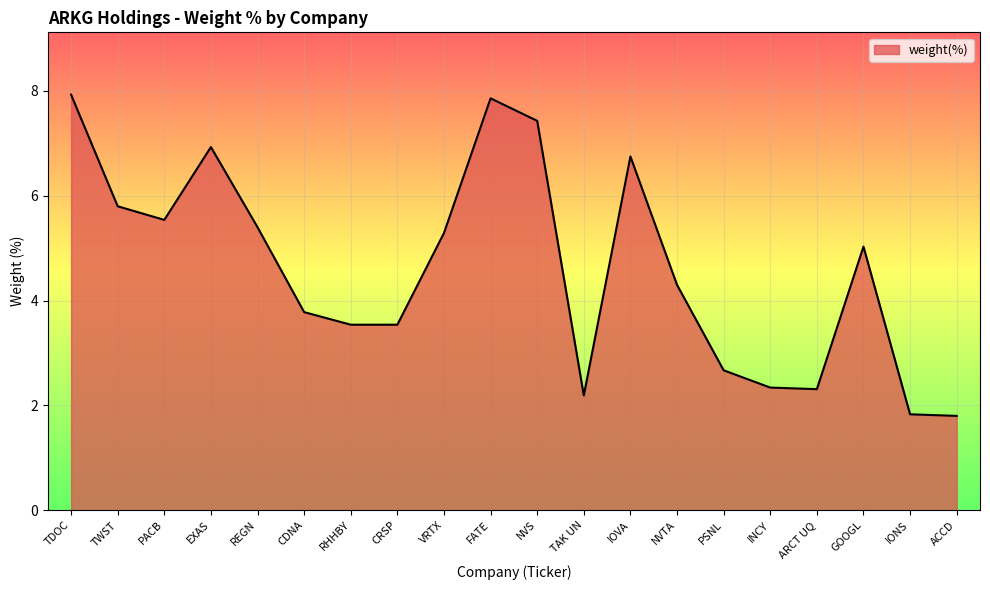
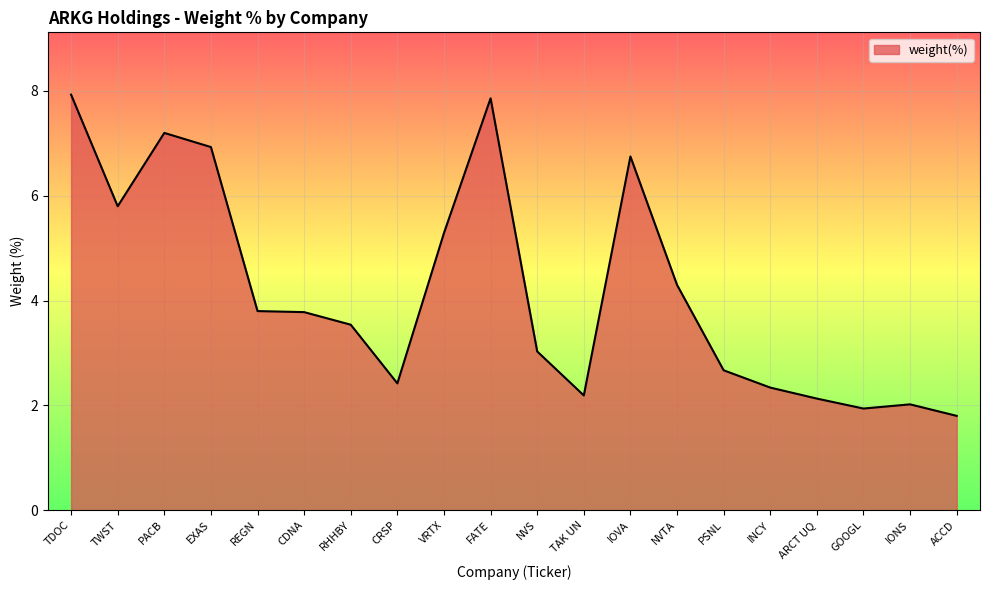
PACB: 5.5 -> 7.2
REGN: 5.4 -> 3.8
CRSP: 3.5 -> 2.4
NVS: 7.4 -> 3.0
ARCT UQ: 2.3 -> 2.1
GOOGL: 5.0 -> 1.9
IONS: 1.8 -> 2.0
